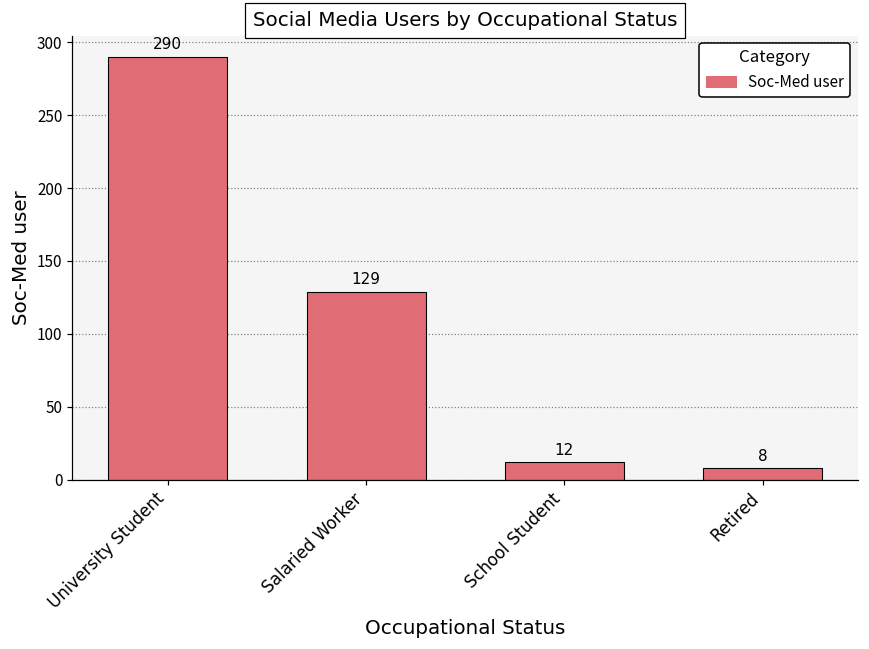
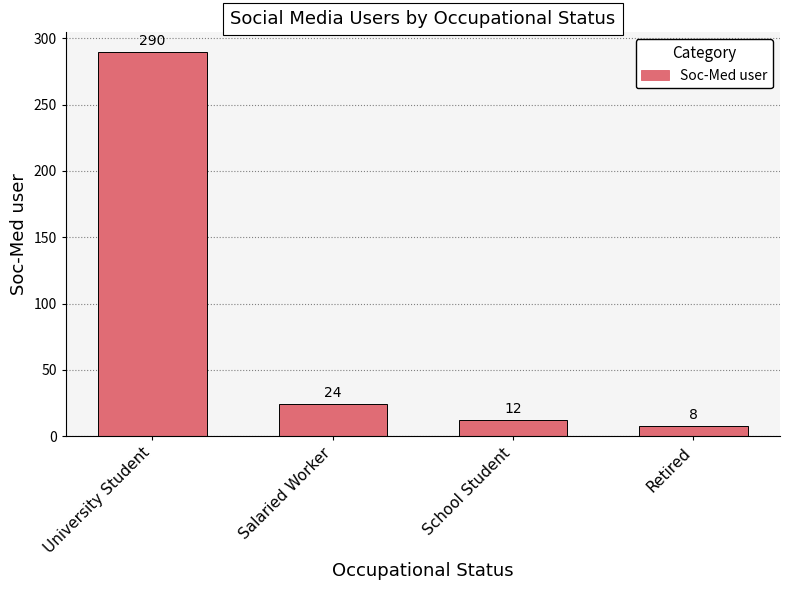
Salaried Worker: 129 -> 24
